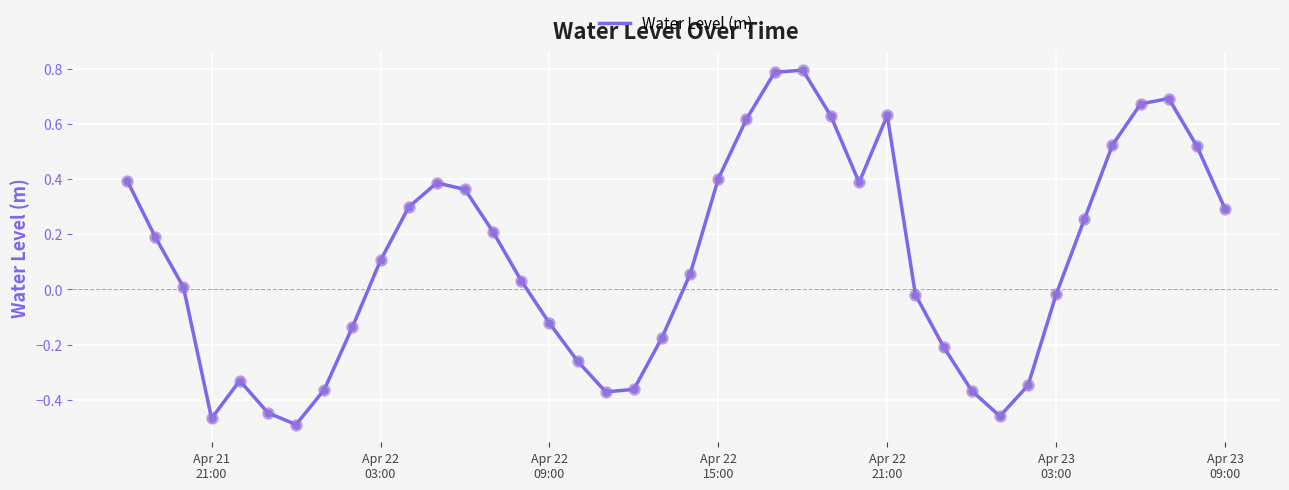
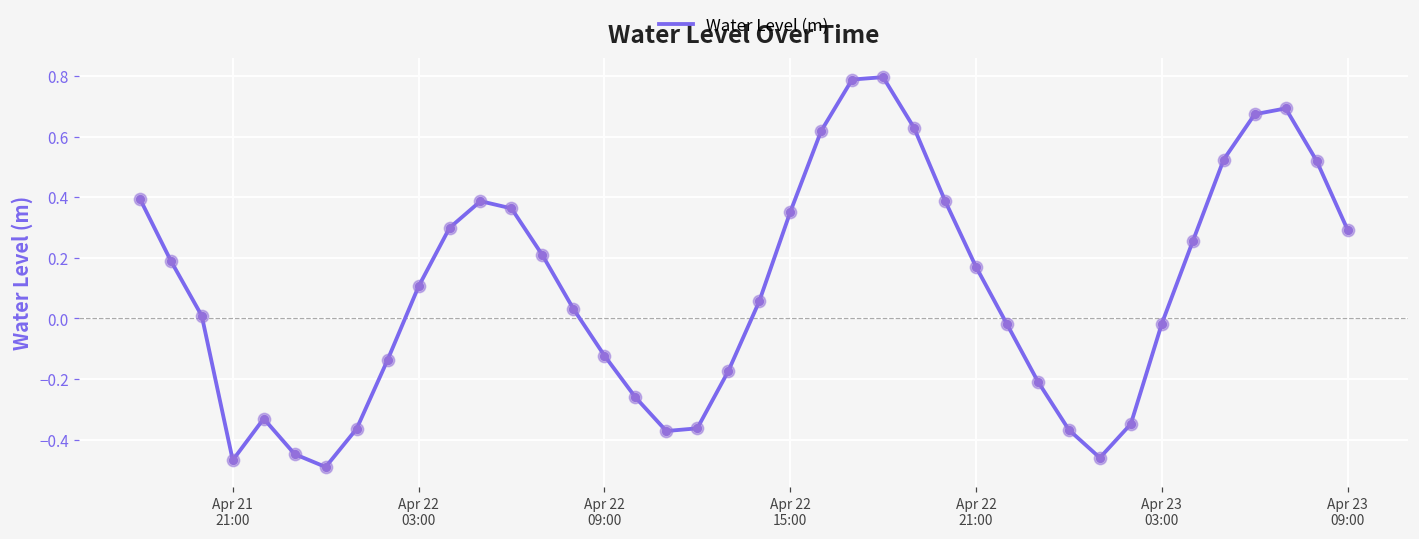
Apr 22 15:00: 0.40 -> 0.35
Apr 22 21:00: 0.63 -> 0.17
